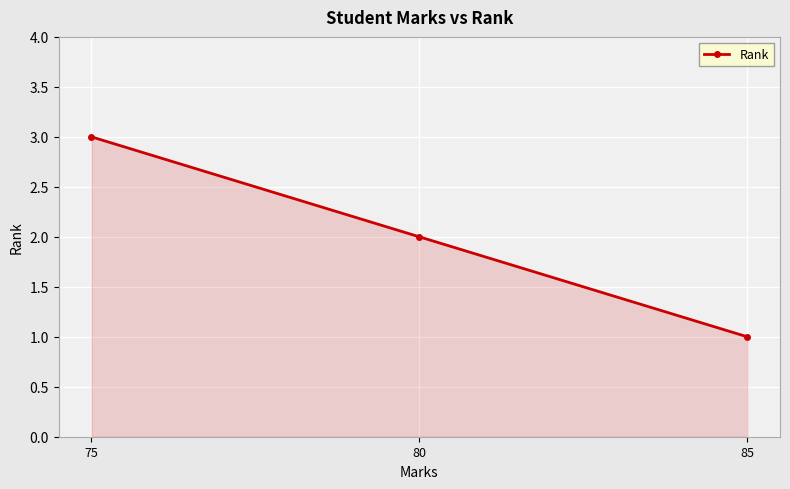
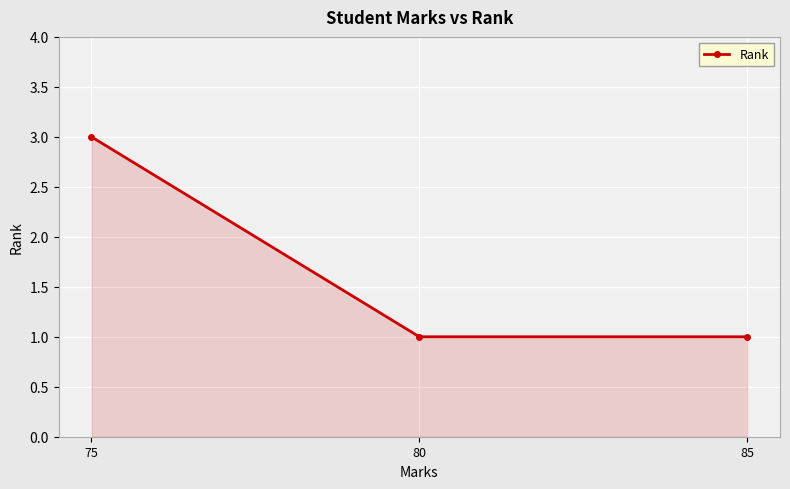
80: 2 -> 1
